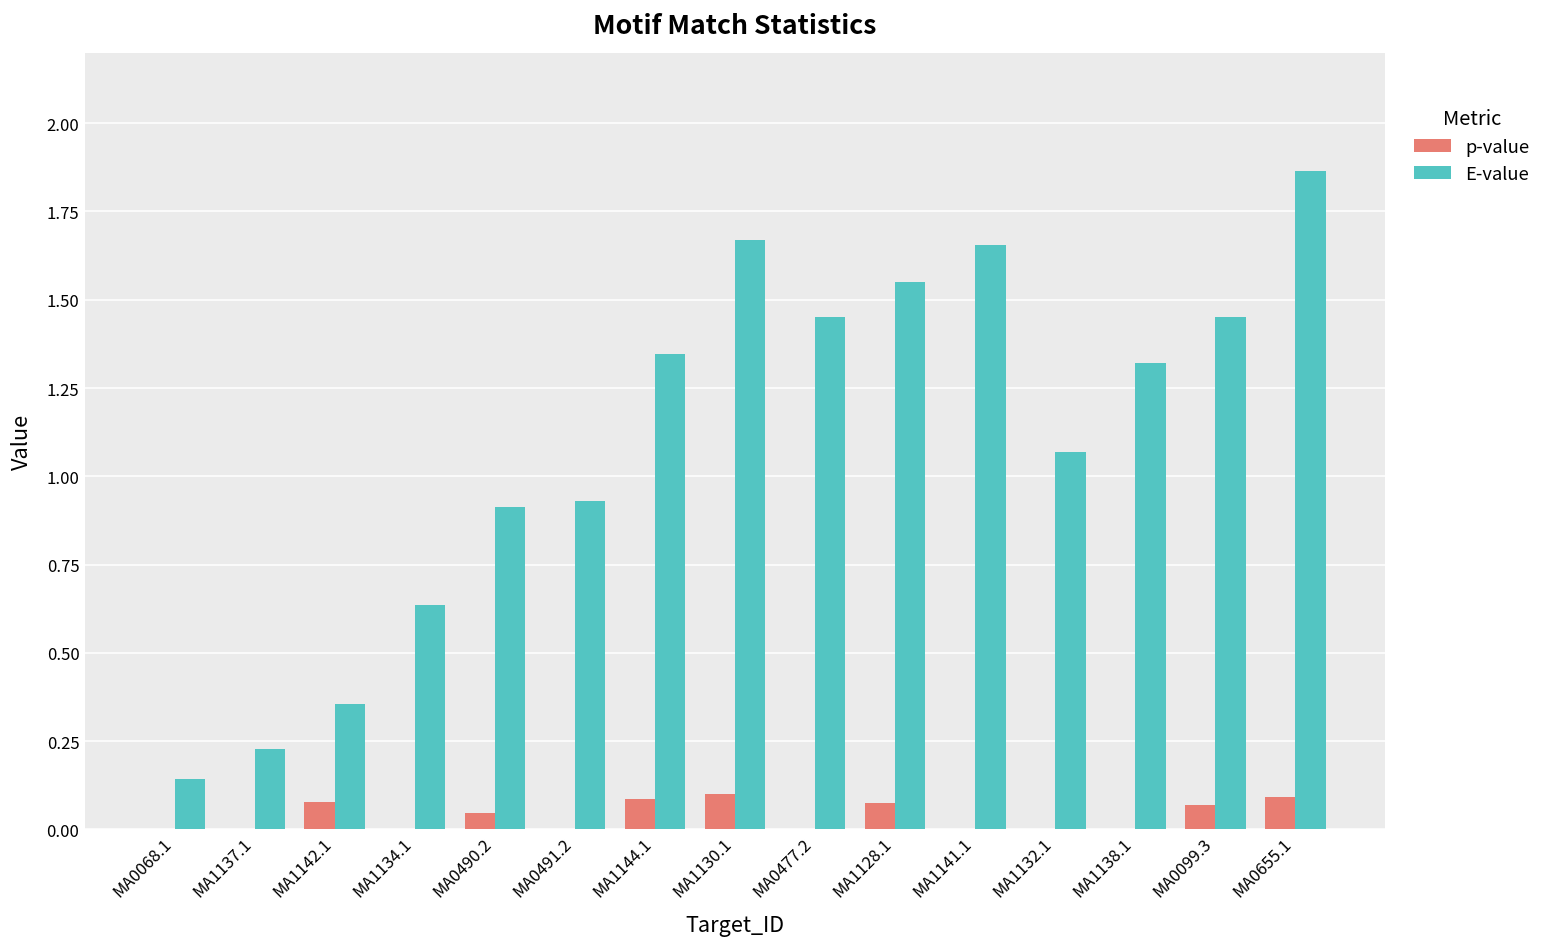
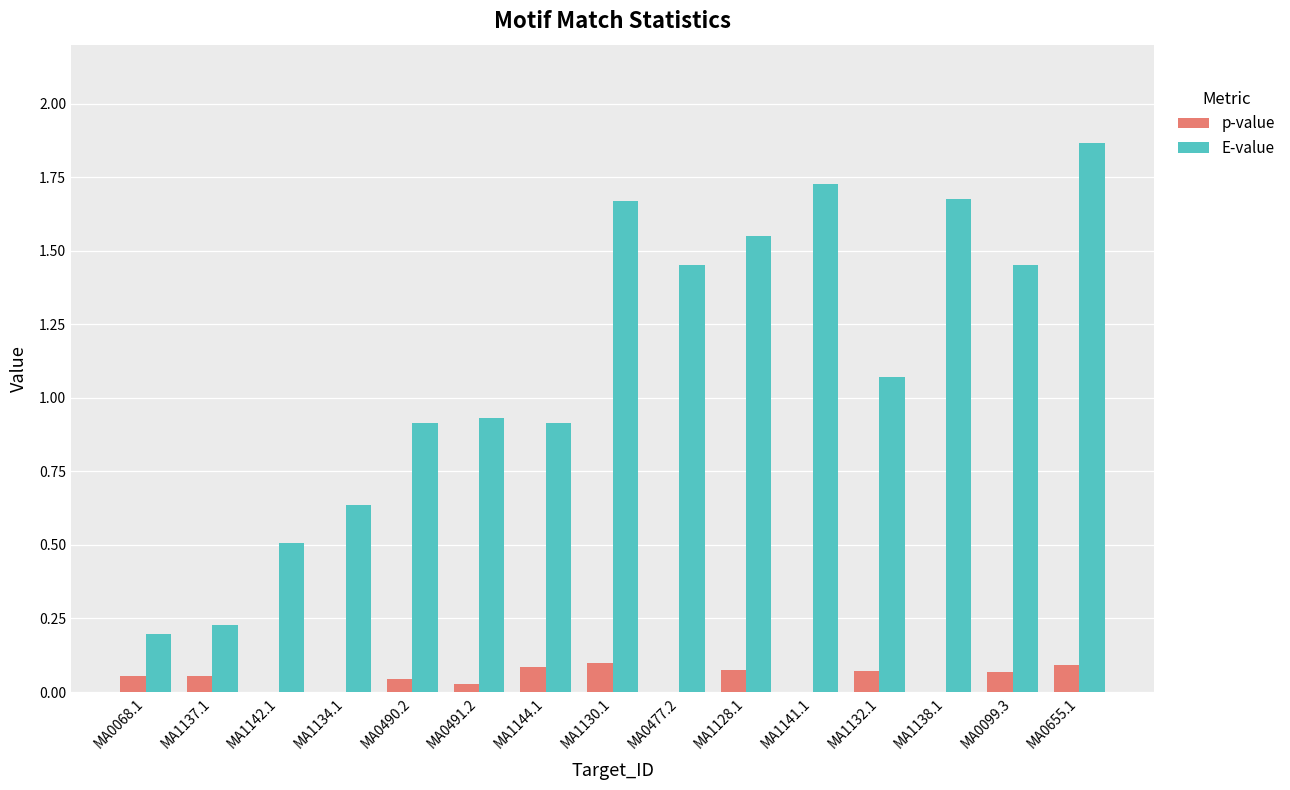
p-value, MA0068.1: 0.00 -> 0.05
E-value, MA0068.1: 0.14 -> 0.20
p-value, MA1137.1: 0.00 -> 0.05
p-value, MA1142.1: 0.08 -> 0.00
E-value, MA1142.1: 0.36 -> 0.51
p-value, MA0491.2: 0.00 -> 0.03
E-value, MA1144.1: 1.35 -> 0.91
E-value, MA1141.1: 1.65 -> 1.73
p-value, MA1132.1: 0.00 -> 0.07
E-value, MA1138.1: 1.32 -> 1.67
